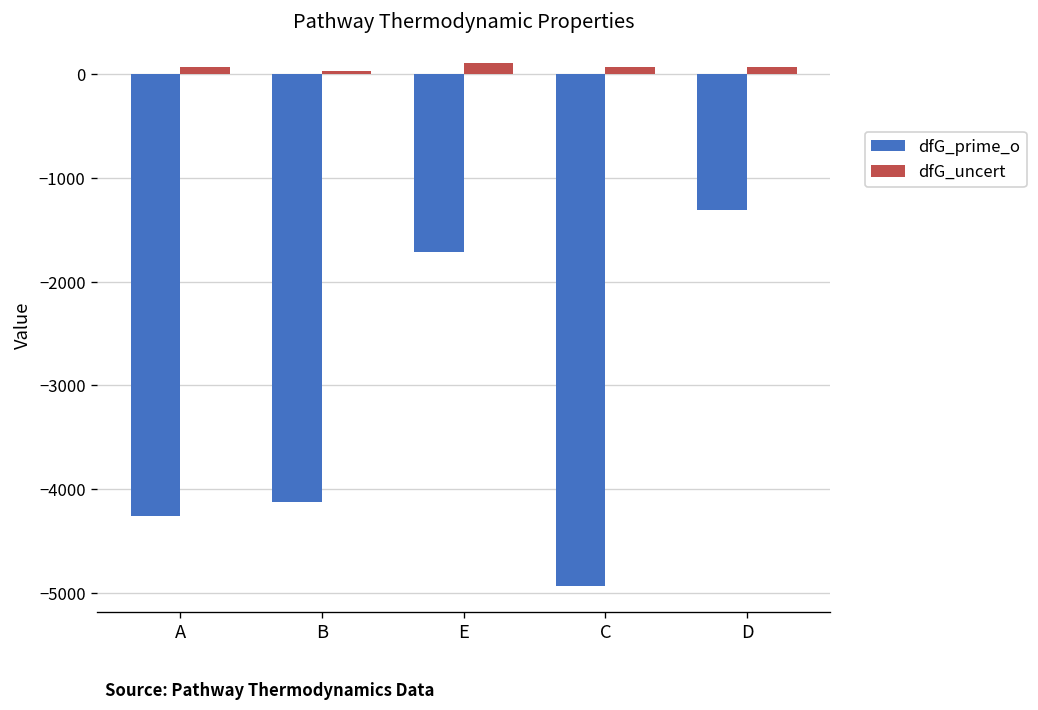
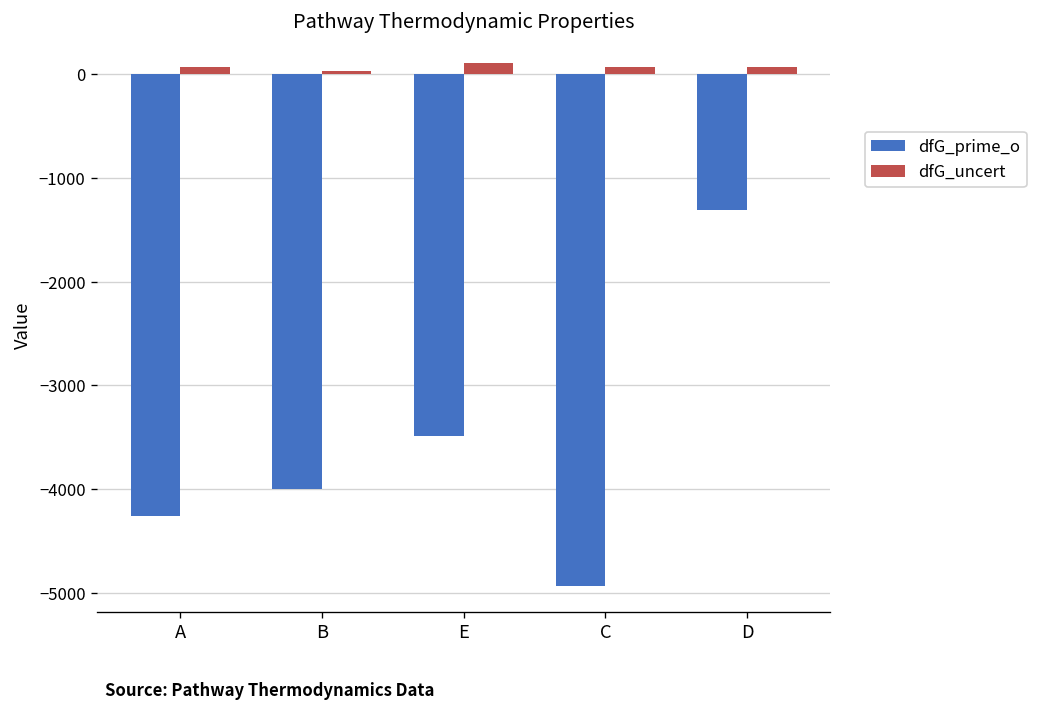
dfG_prime_o, B: -4100 -> -4000
dfG_prime_o, E: -1700 -> -3500
